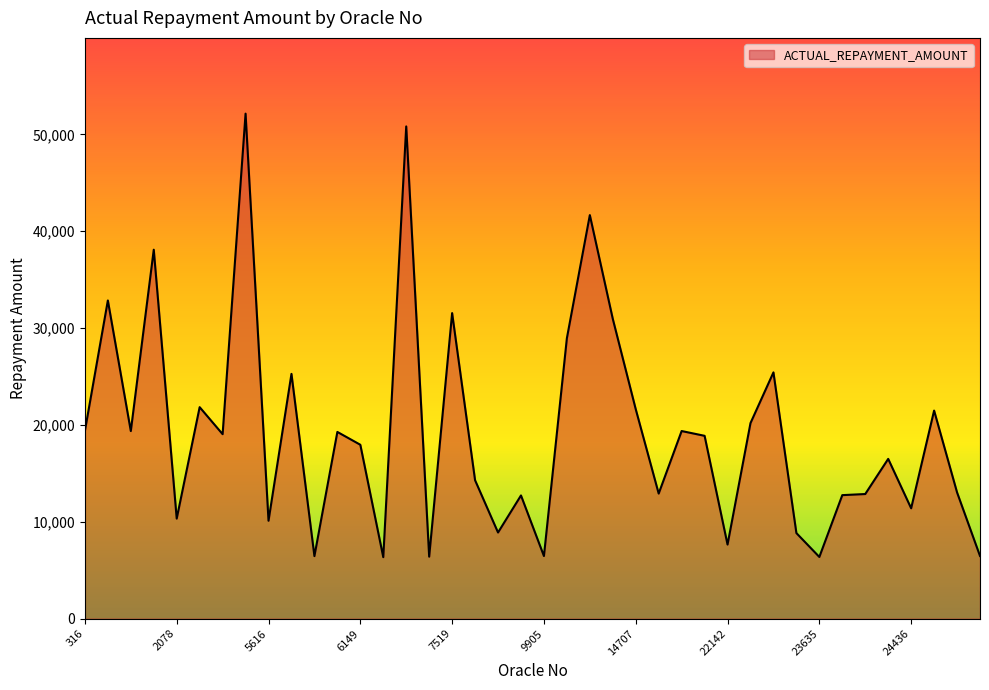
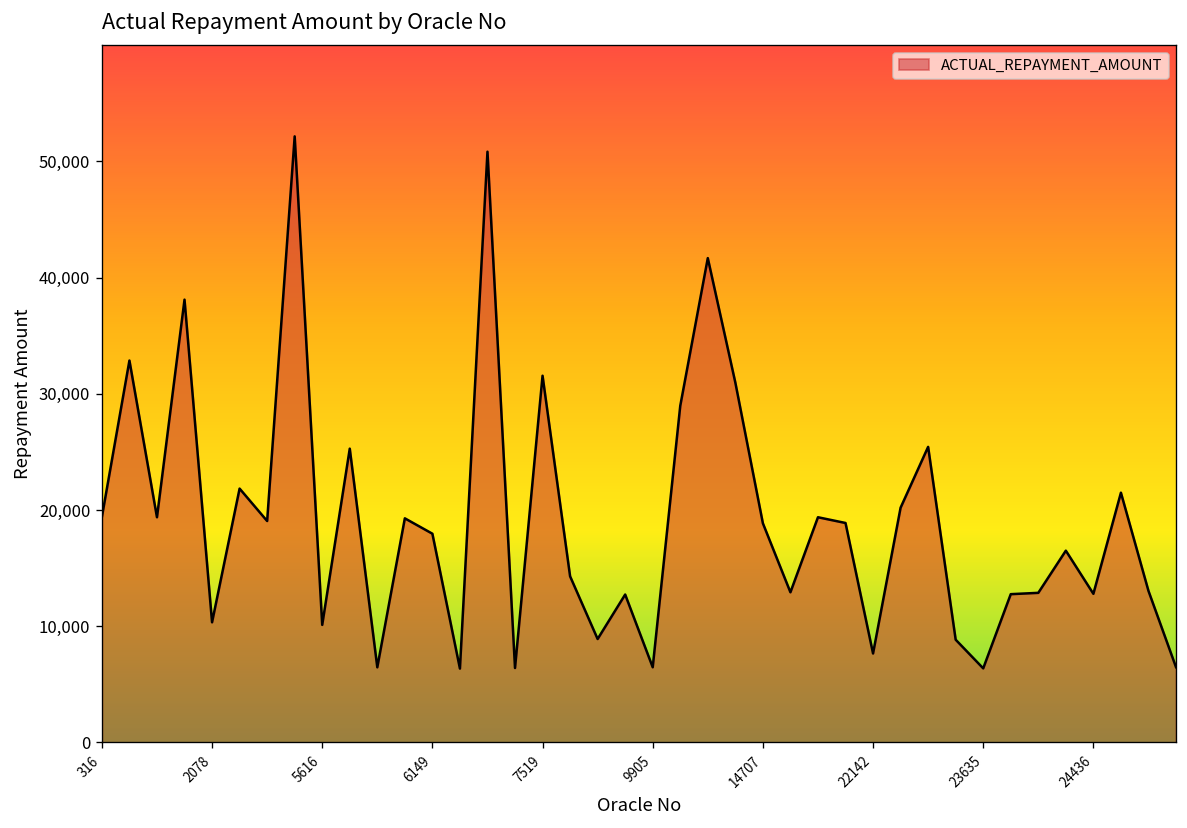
14707: 22,000 -> 19,000
24436: 11,000 -> 13,000
